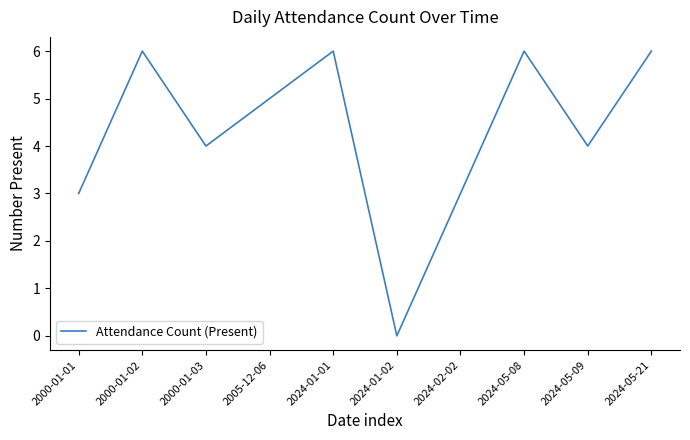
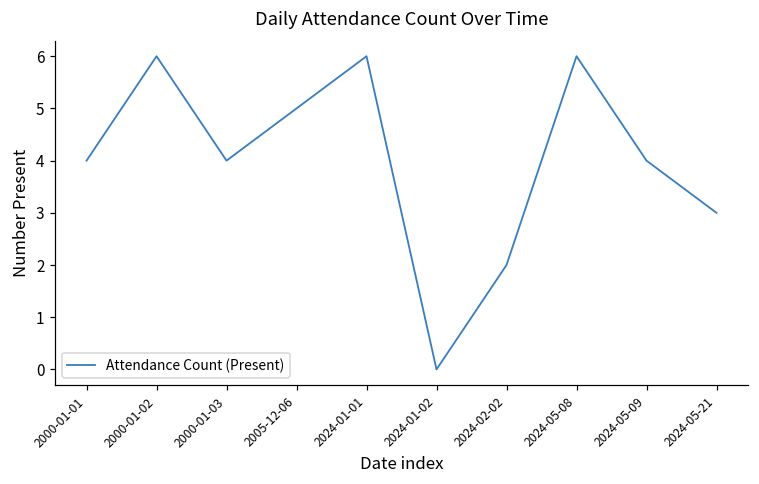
2000-01-01: 3 -> 4
2024-02-02: 3 -> 2
2024-05-21: 6 -> 3
